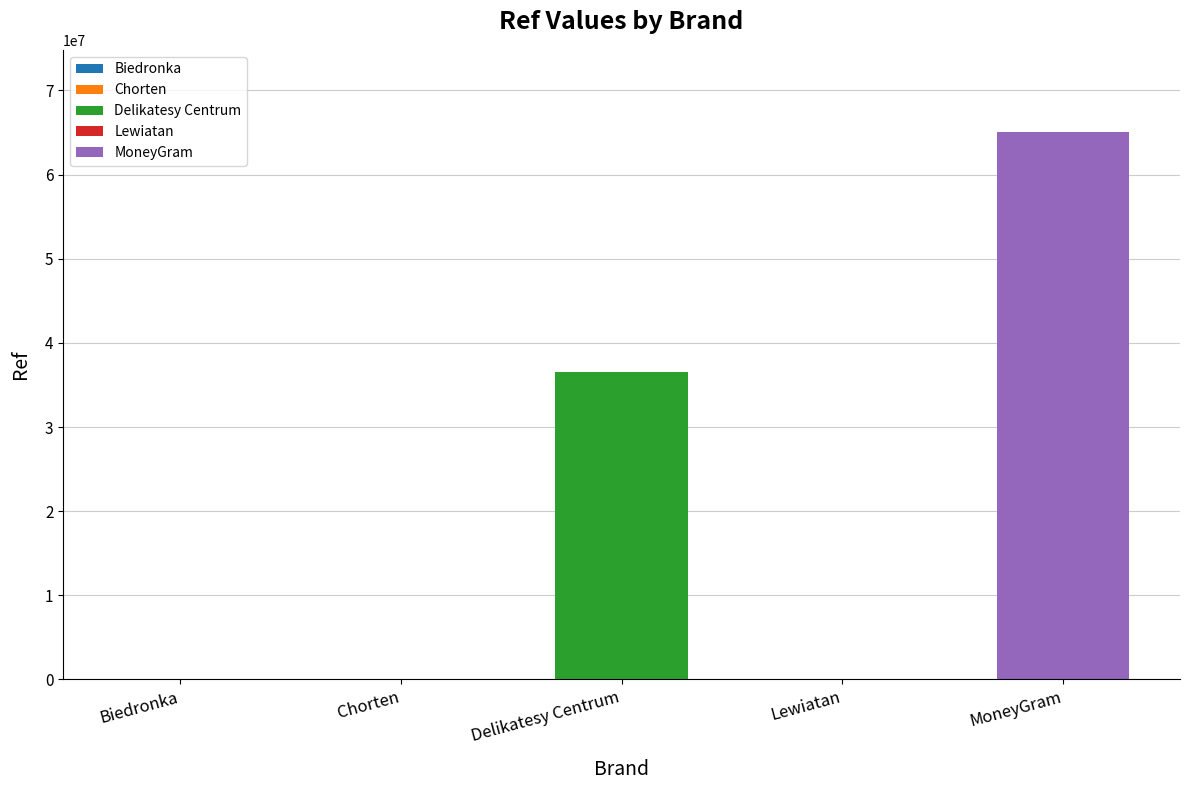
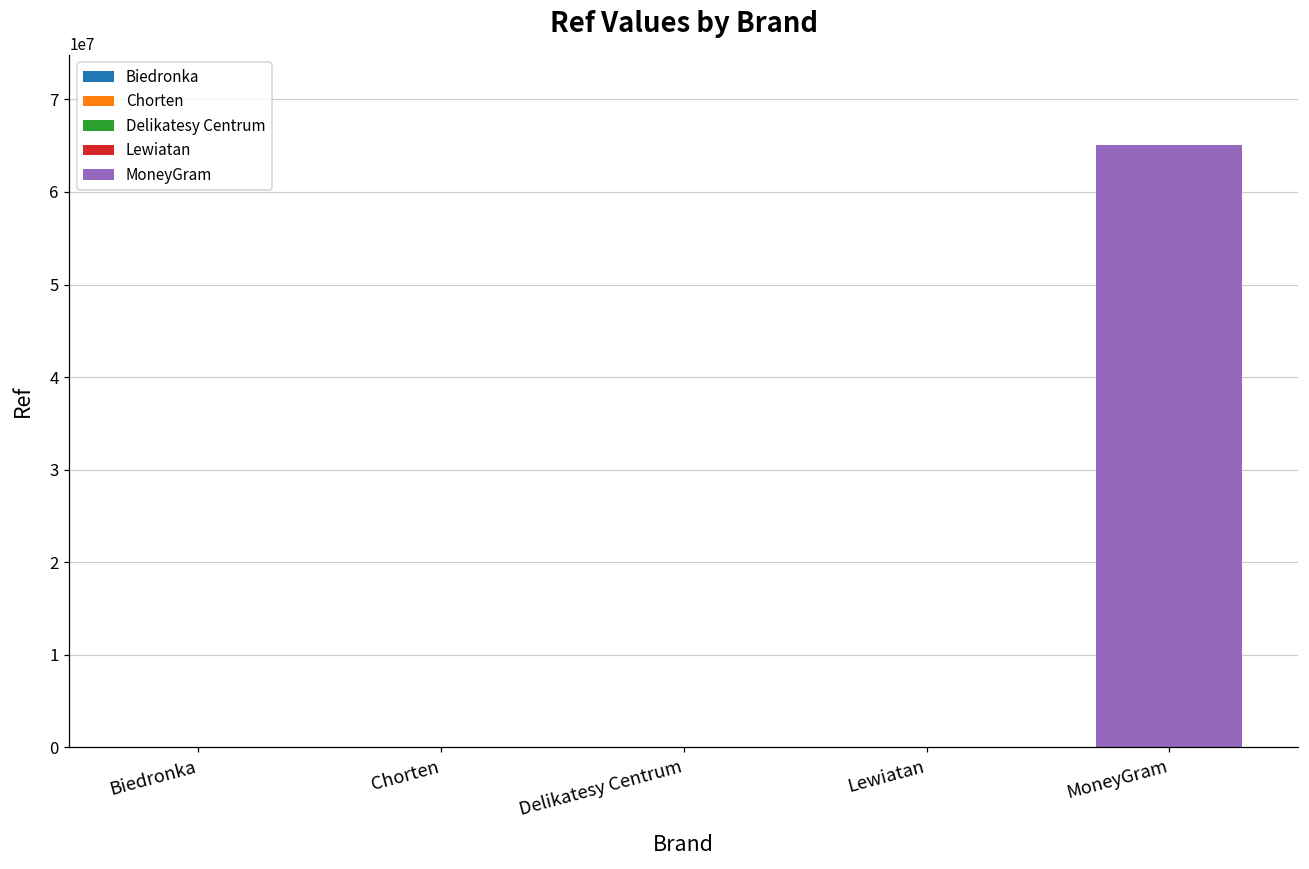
Delikatesy Centrum: 37000000 -> 0
